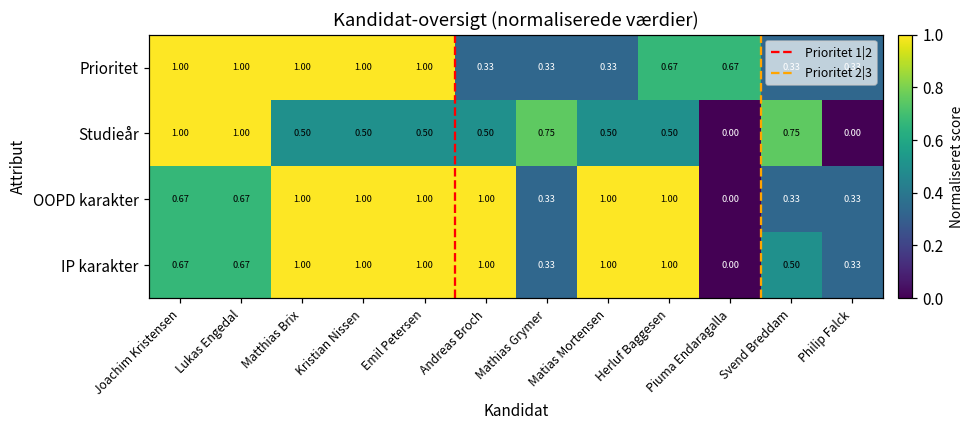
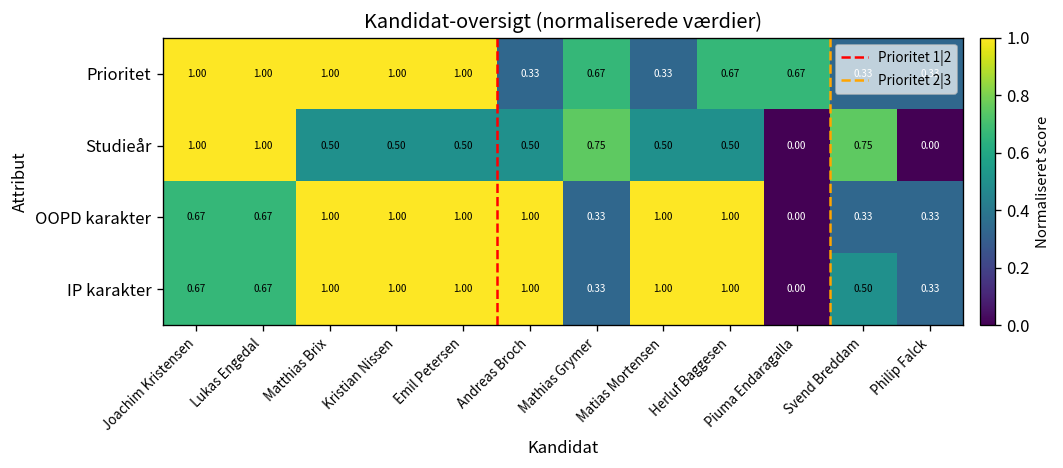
Prioritet, Mathias Grymer: 0.33 -> 0.67
